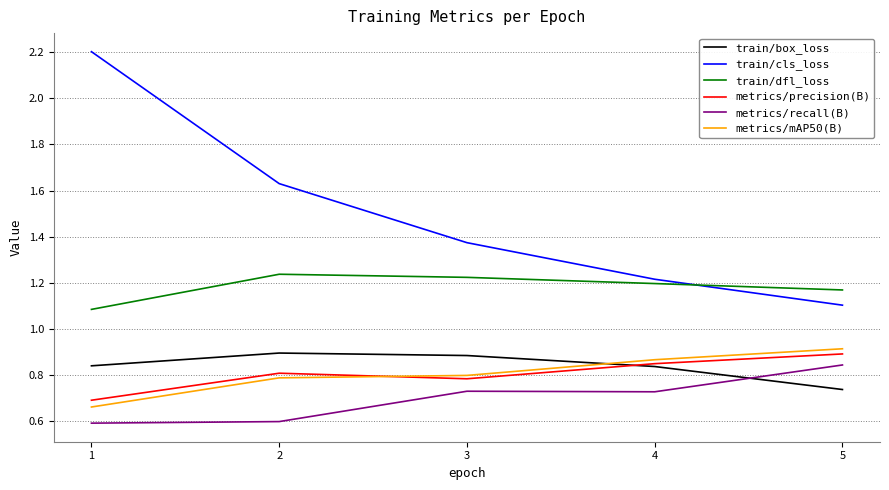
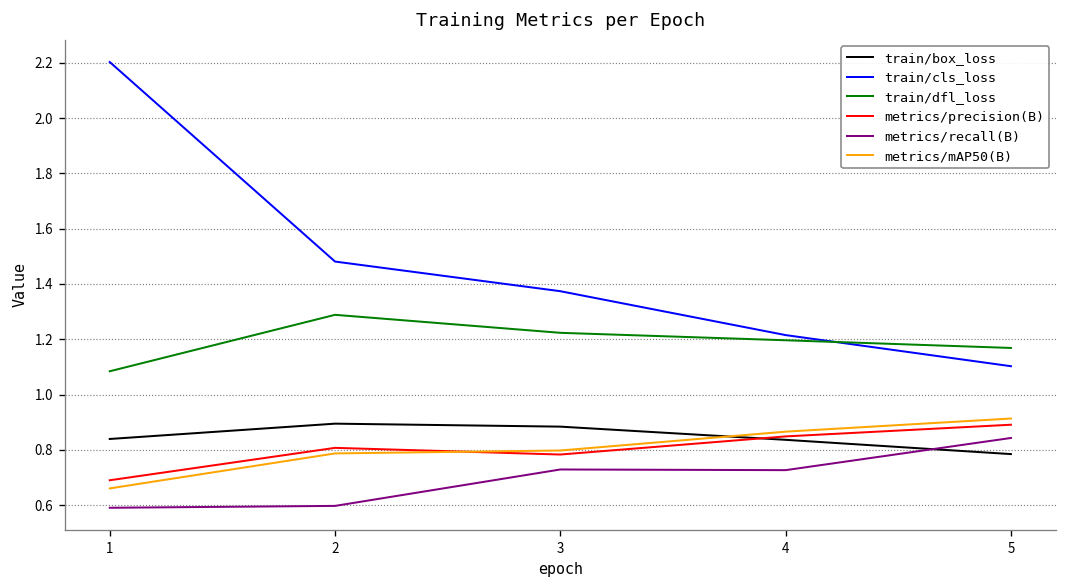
train/cls_loss, 2: 1.63 -> 1.48
train/dfl_loss, 2: 1.24 -> 1.29
train/box_loss, 5: 0.74 -> 0.78
